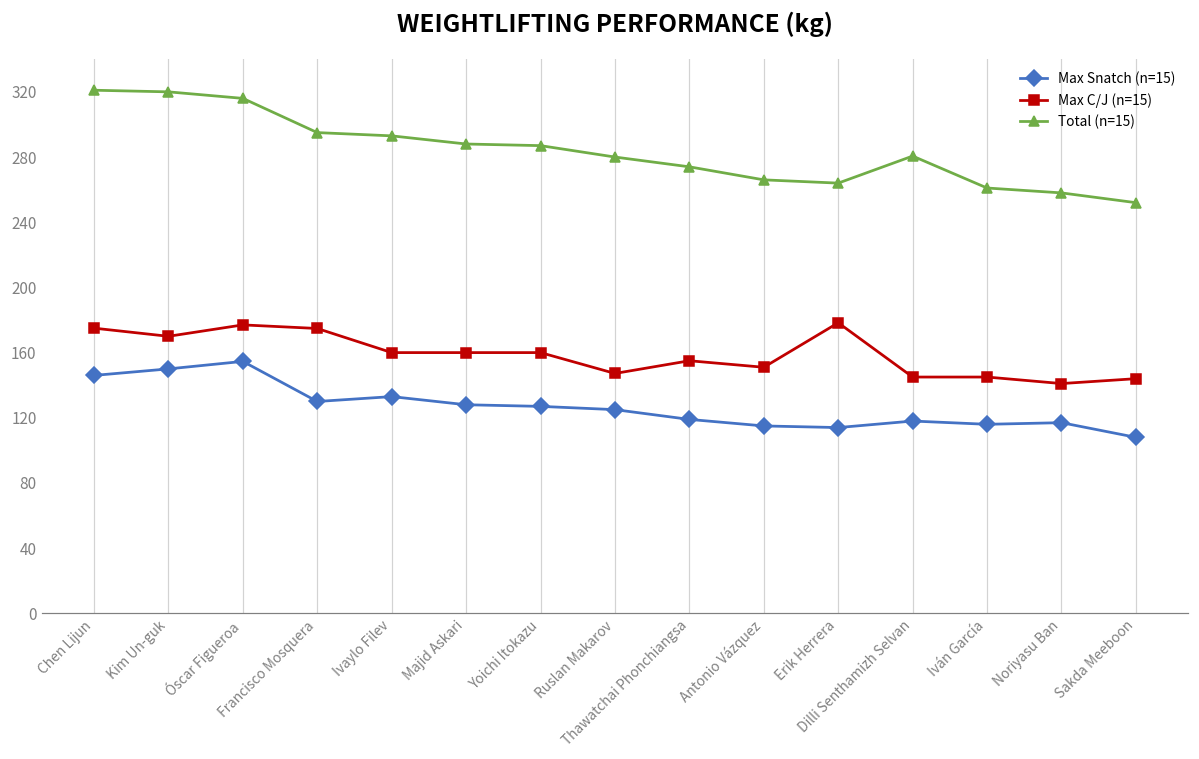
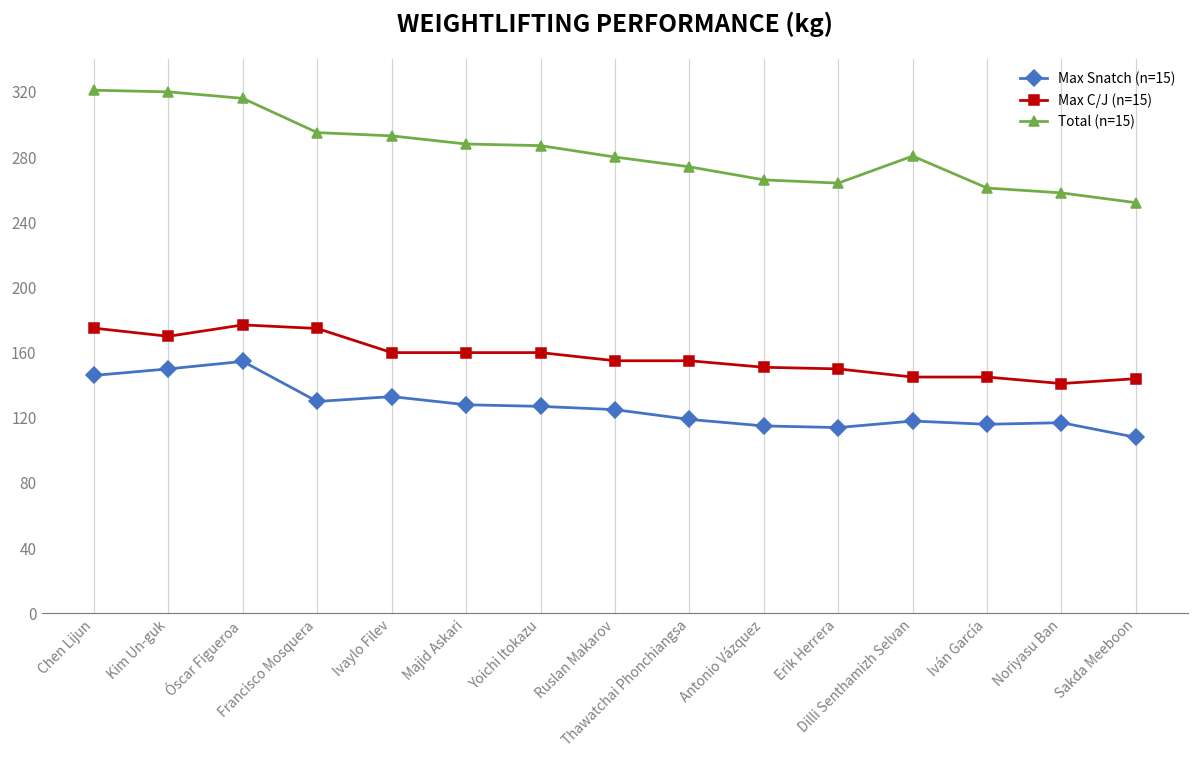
Max C/J (n=15), Ruslan Makarov: 147 -> 155
Max C/J (n=15), Erik Herrera: 178 -> 150
